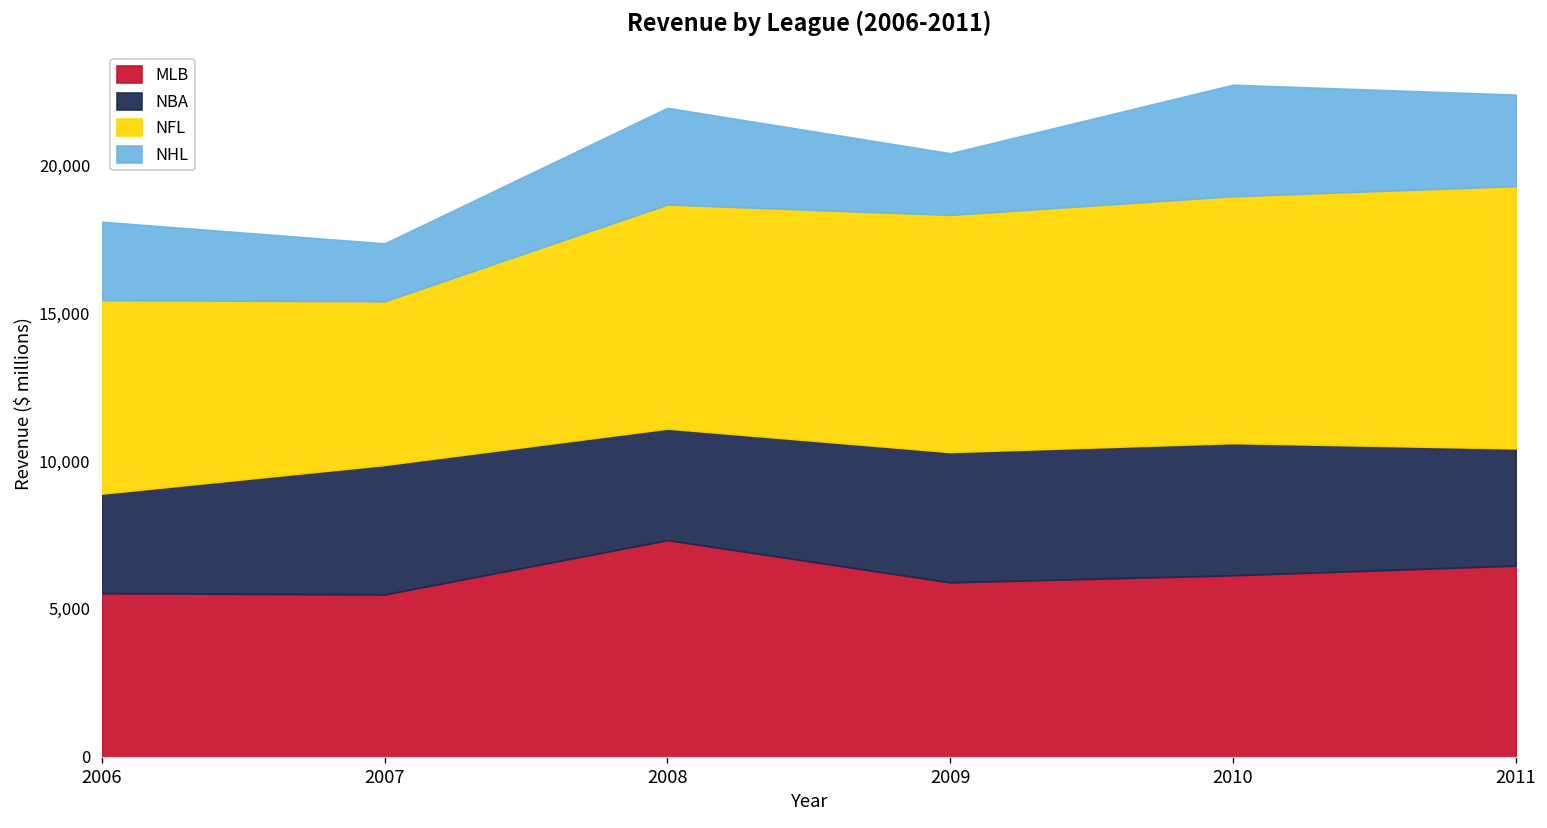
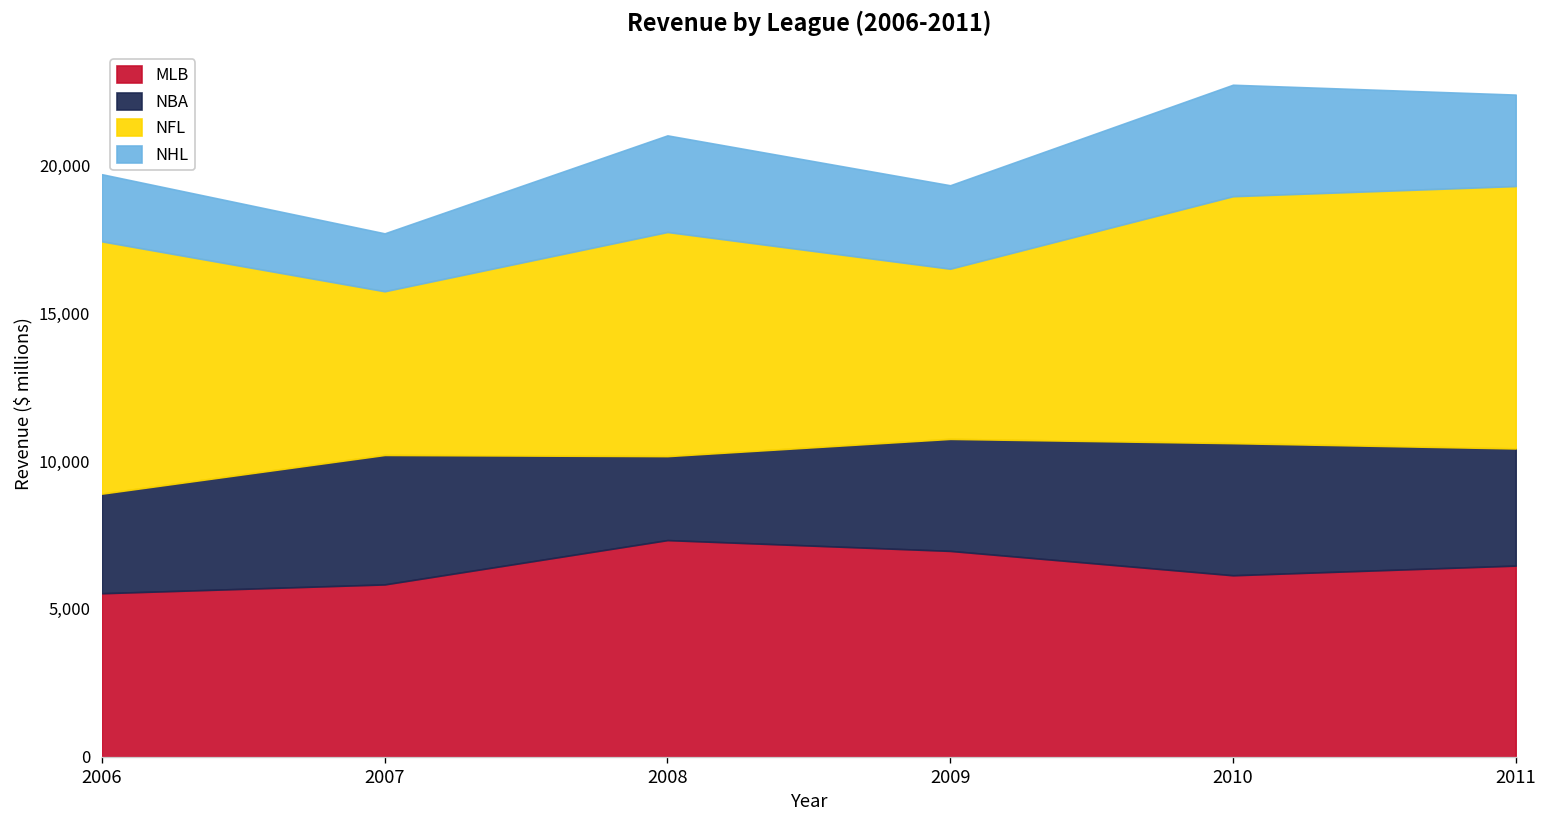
NFL, 2006: 6,500 -> 8,500
NHL, 2006: 2,600 -> 2,300
MLB, 2007: 5,500 -> 5,800
NBA, 2008: 3,800 -> 2,800
MLB, 2009: 5,900 -> 7,000
NBA, 2009: 4,400 -> 3,800
NFL, 2009: 8,000 -> 5,800
NHL, 2009: 2,100 -> 2,800
